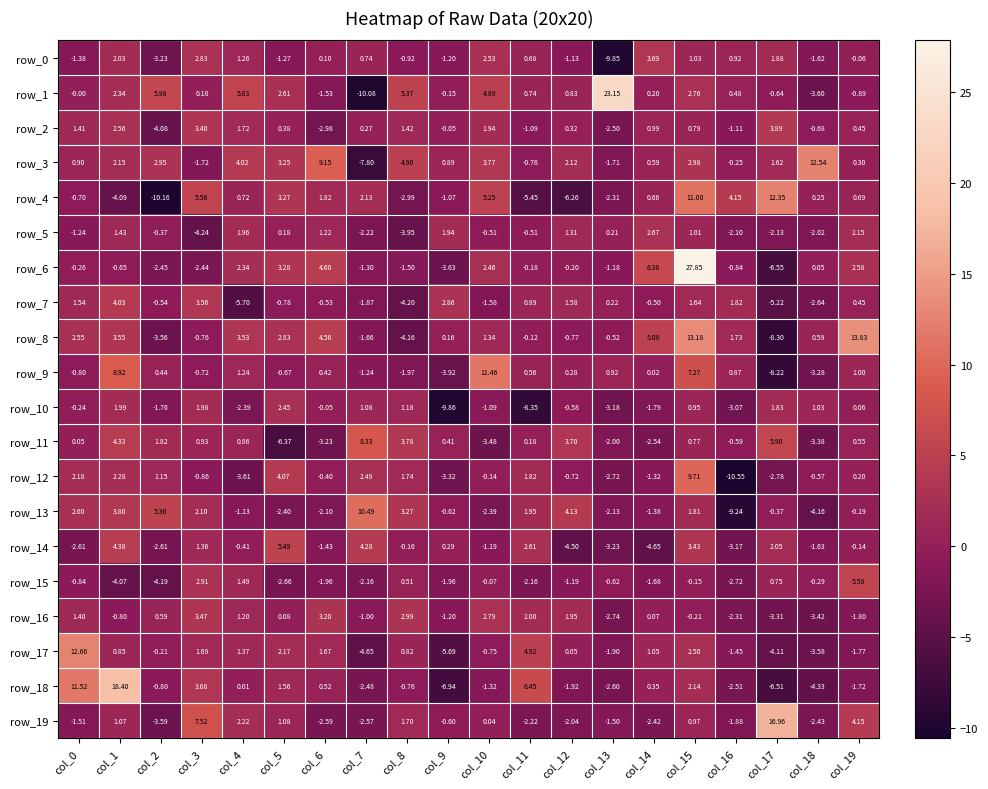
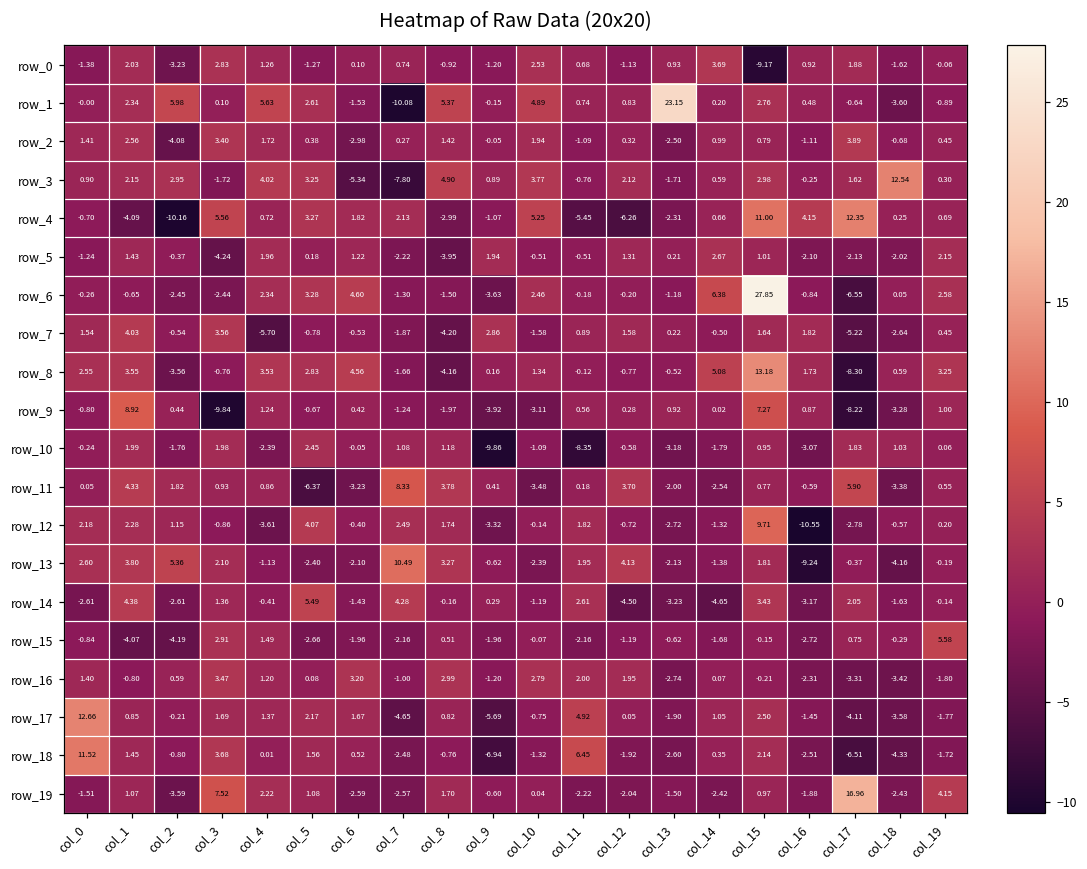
row_0, col_13: -9.85 -> 0.93
row_0, col_15: 1.03 -> -9.17
row_3, col_6: 9.15 -> -5.34
row_8, col_19: 13.83 -> 3.25
row_9, col_3: -0.72 -> -9.84
row_9, col_10: 11.46 -> -3.11
row_18, col_1: 18.40 -> 1.45
